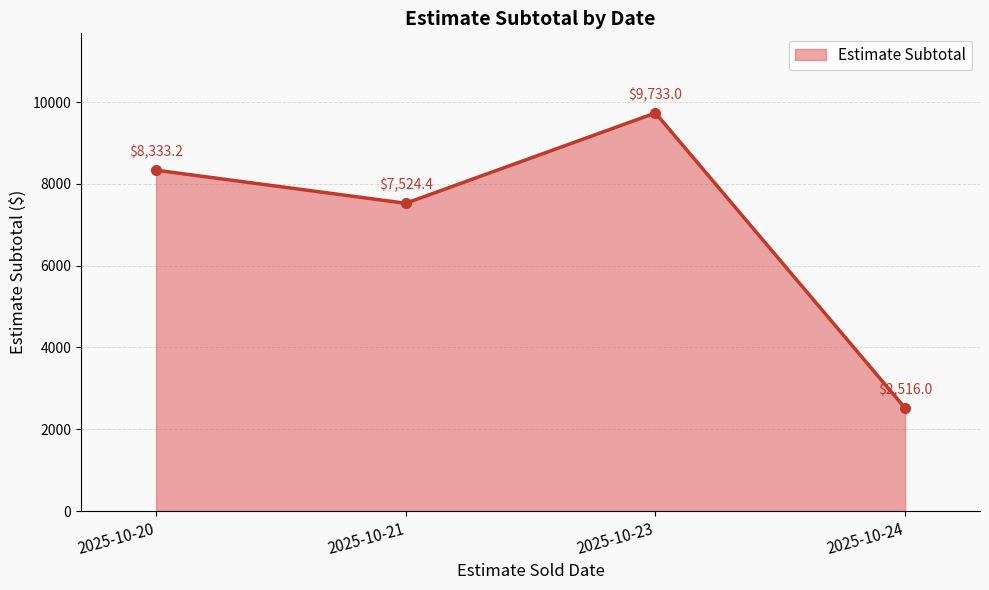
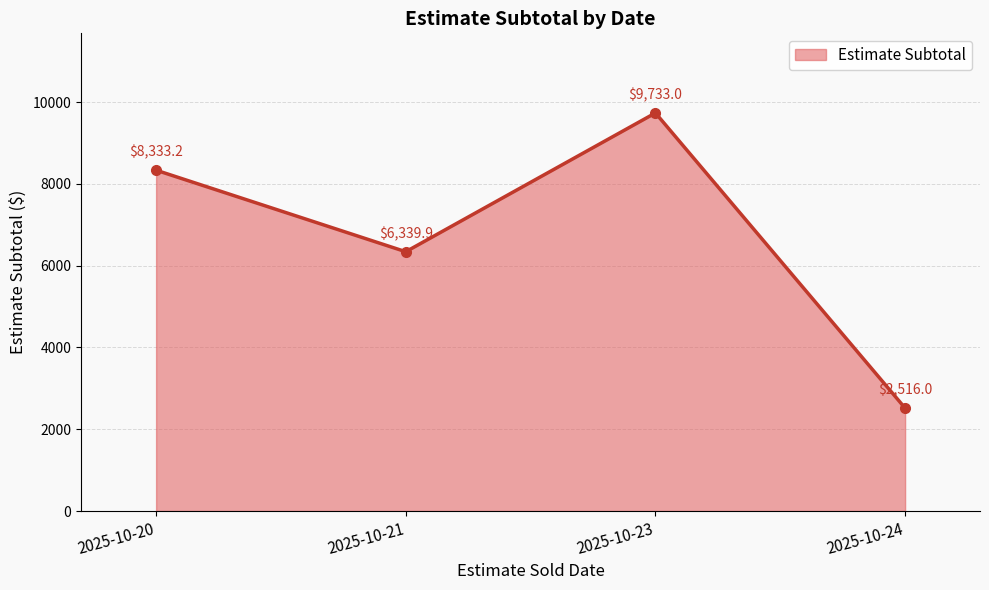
2025-10-21: $7,524.4 -> $6,339.9
